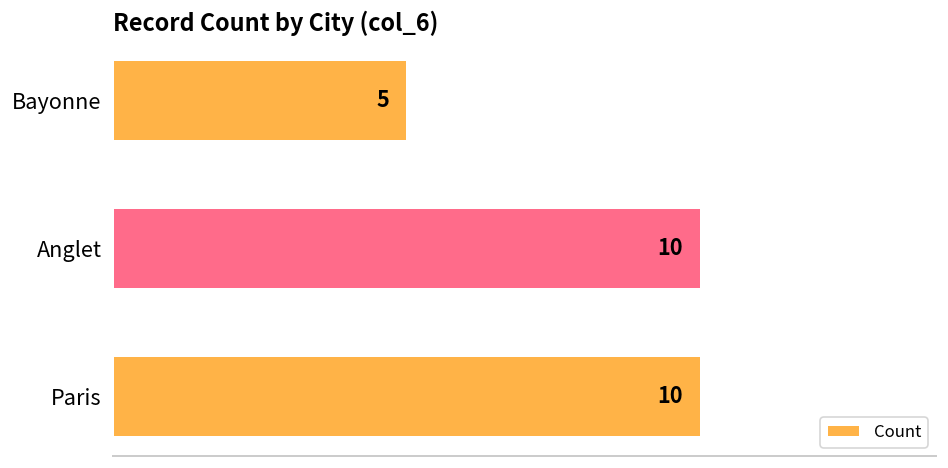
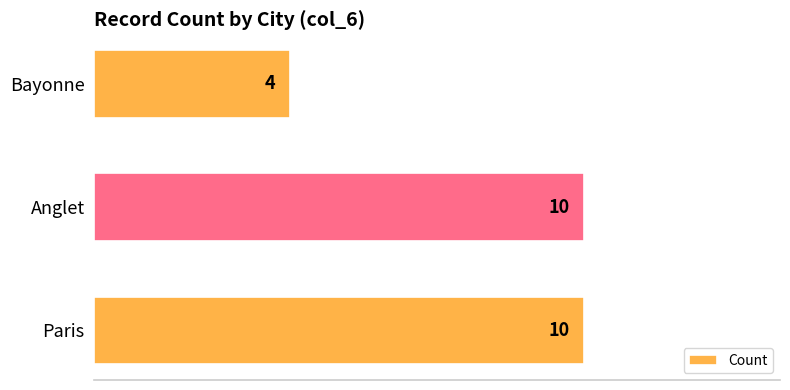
Bayonne: 5 -> 4
